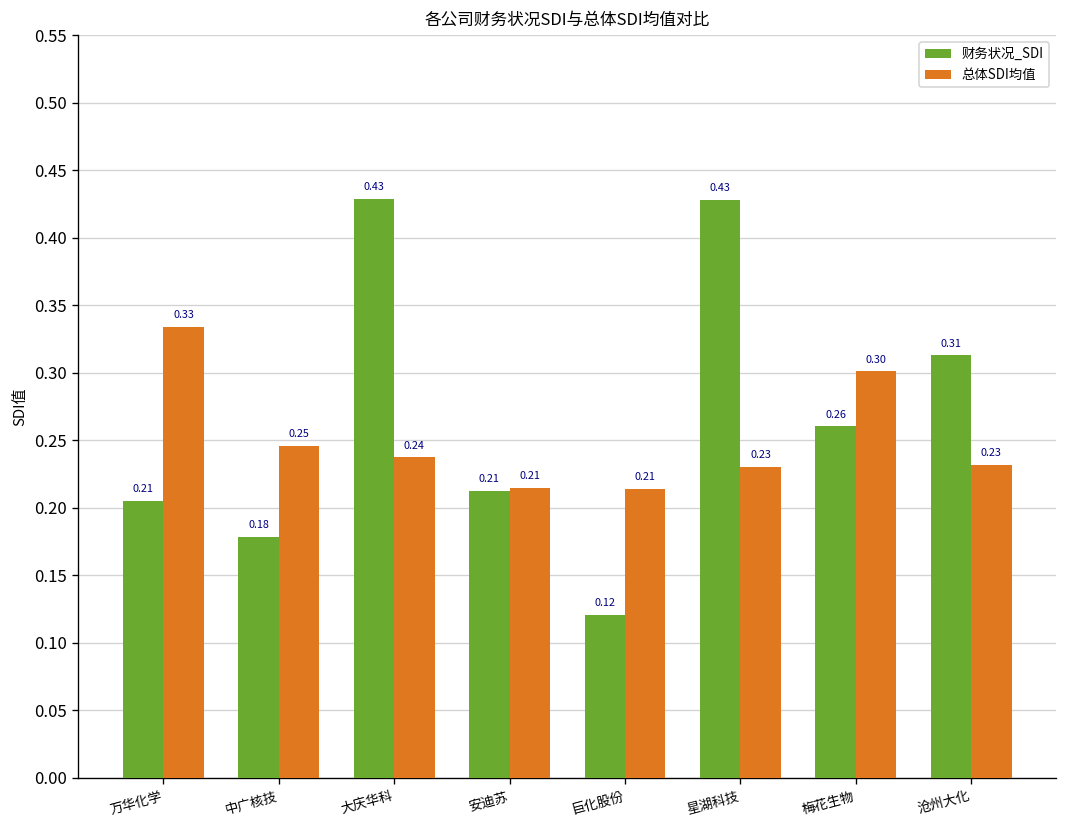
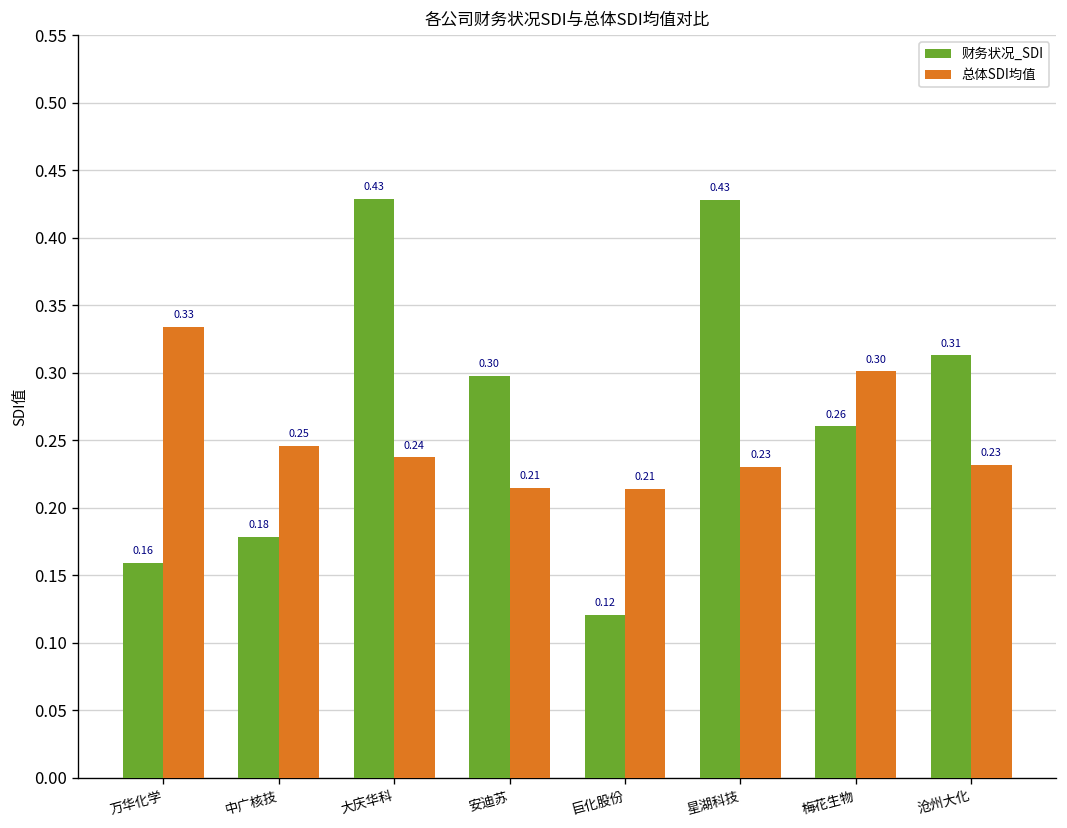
财务状况_SDI, 万华化学: 0.21 -> 0.16
财务状况_SDI, 安迪苏: 0.21 -> 0.30
